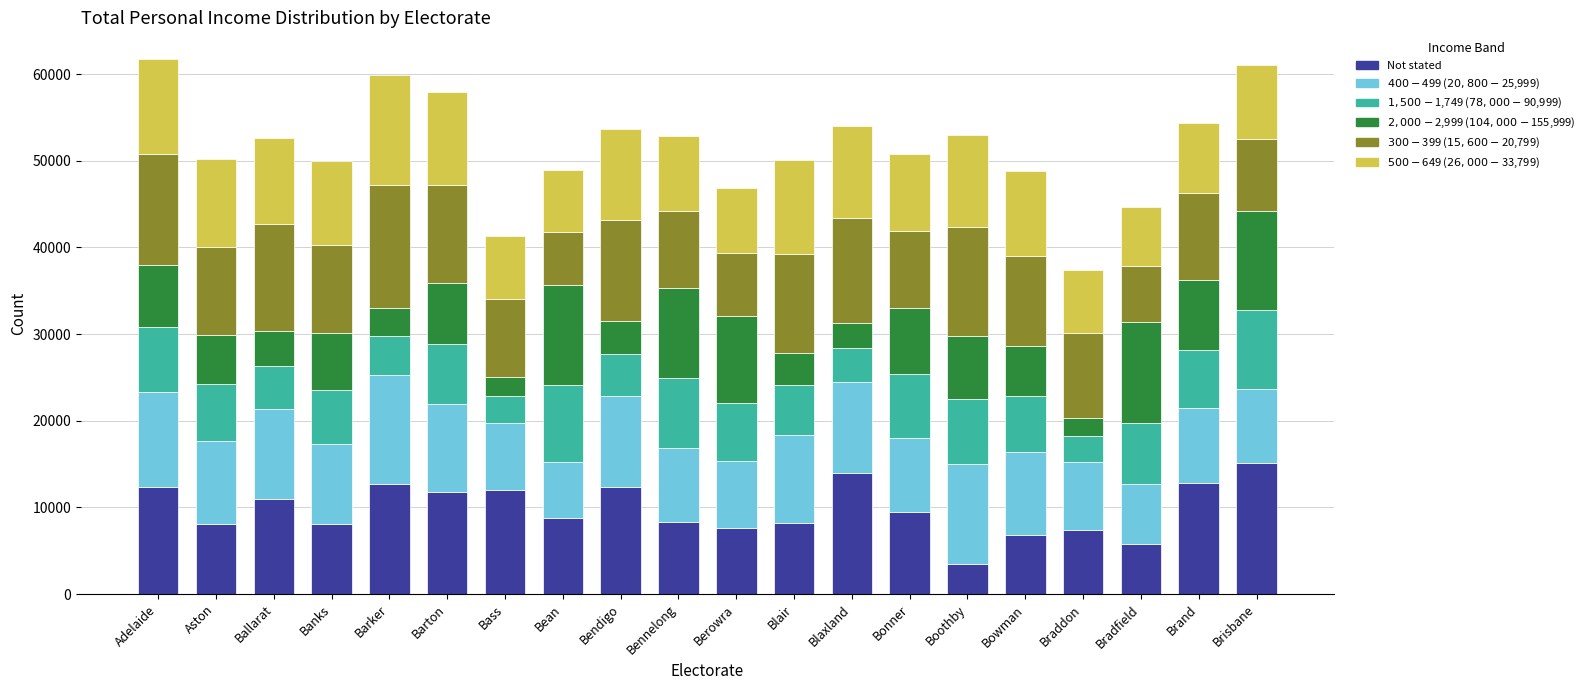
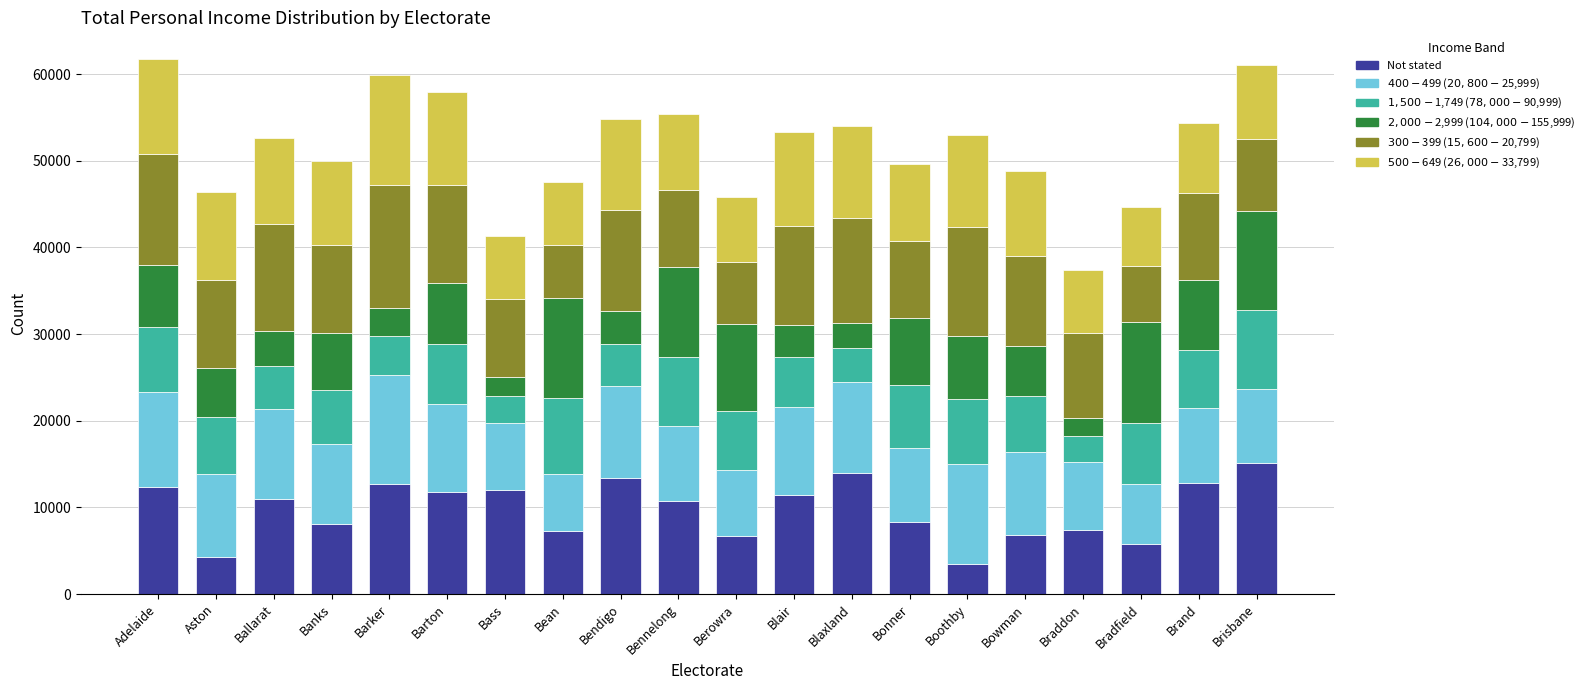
Not stated, Aston: 8000 -> 4000
Not stated, Bean: 9000 -> 7000
Not stated, Bendigo: 12000 -> 13000
Not stated, Bennelong: 8000 -> 11000
Not stated, Berowra: 8000 -> 7000
Not stated, Blair: 8000 -> 11000
Not stated, Bonner: 9000 -> 8000
